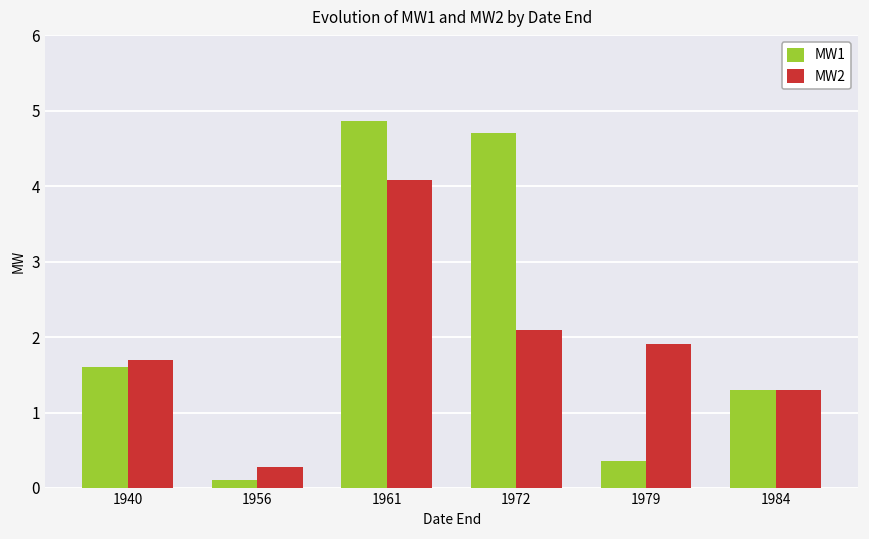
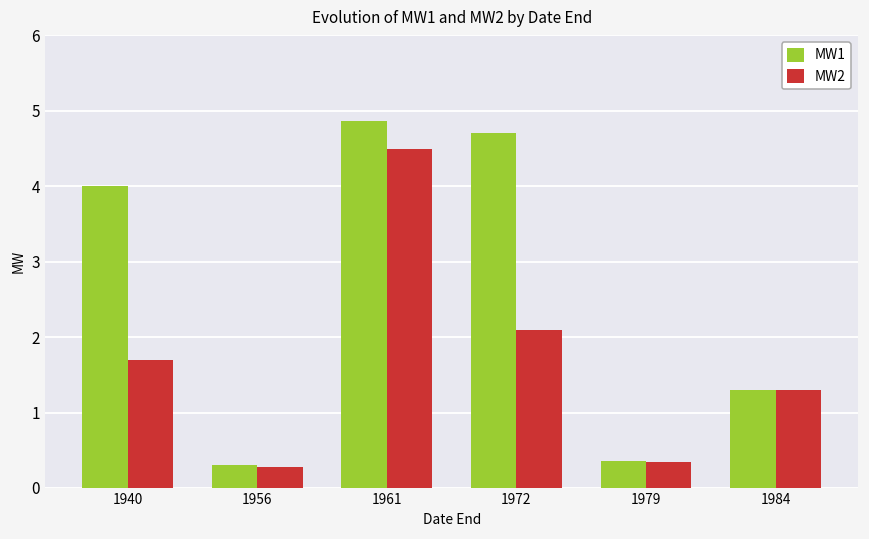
MW1, 1940: 1.6 -> 4.0
MW1, 1956: 0.1 -> 0.3
MW2, 1961: 4.1 -> 4.5
MW2, 1979: 1.9 -> 0.3
